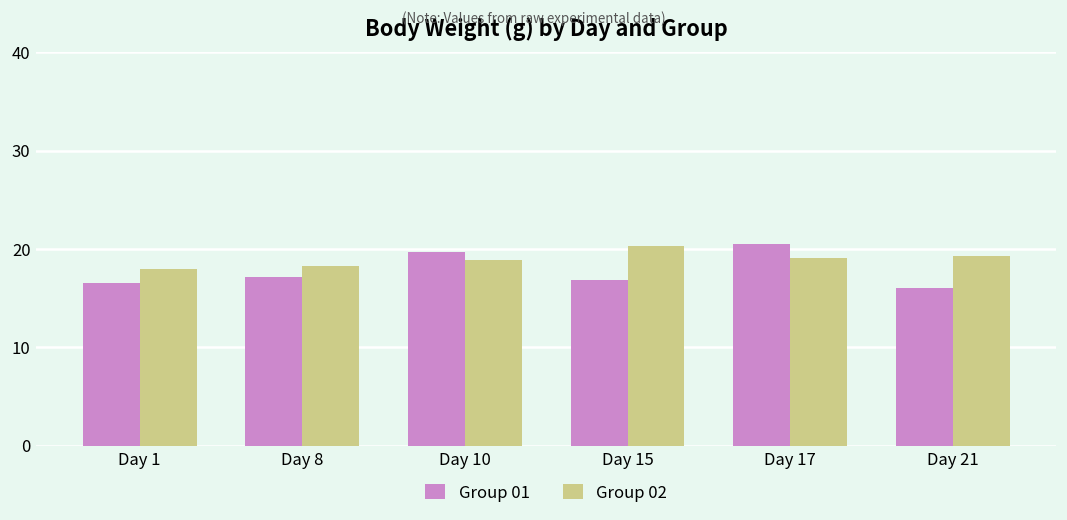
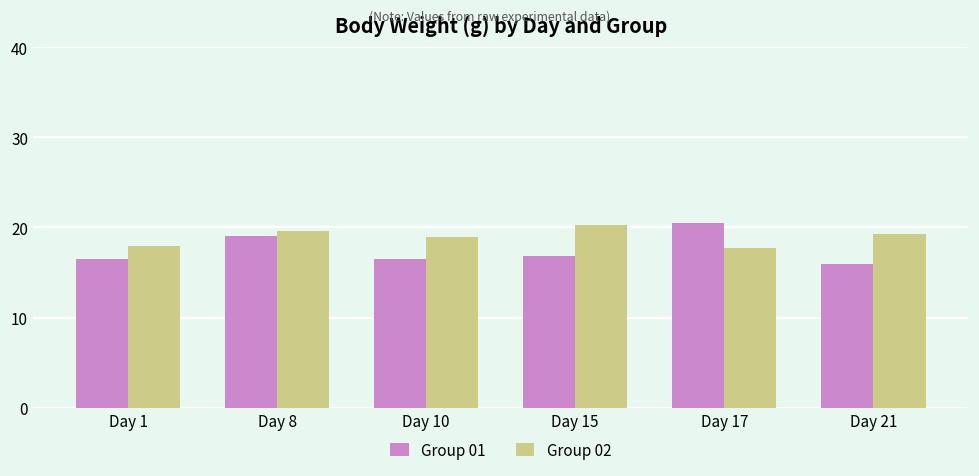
Group 01, Day 8: 17 -> 19
Group 02, Day 8: 18 -> 20
Group 01, Day 10: 20 -> 17
Group 02, Day 17: 19 -> 18
